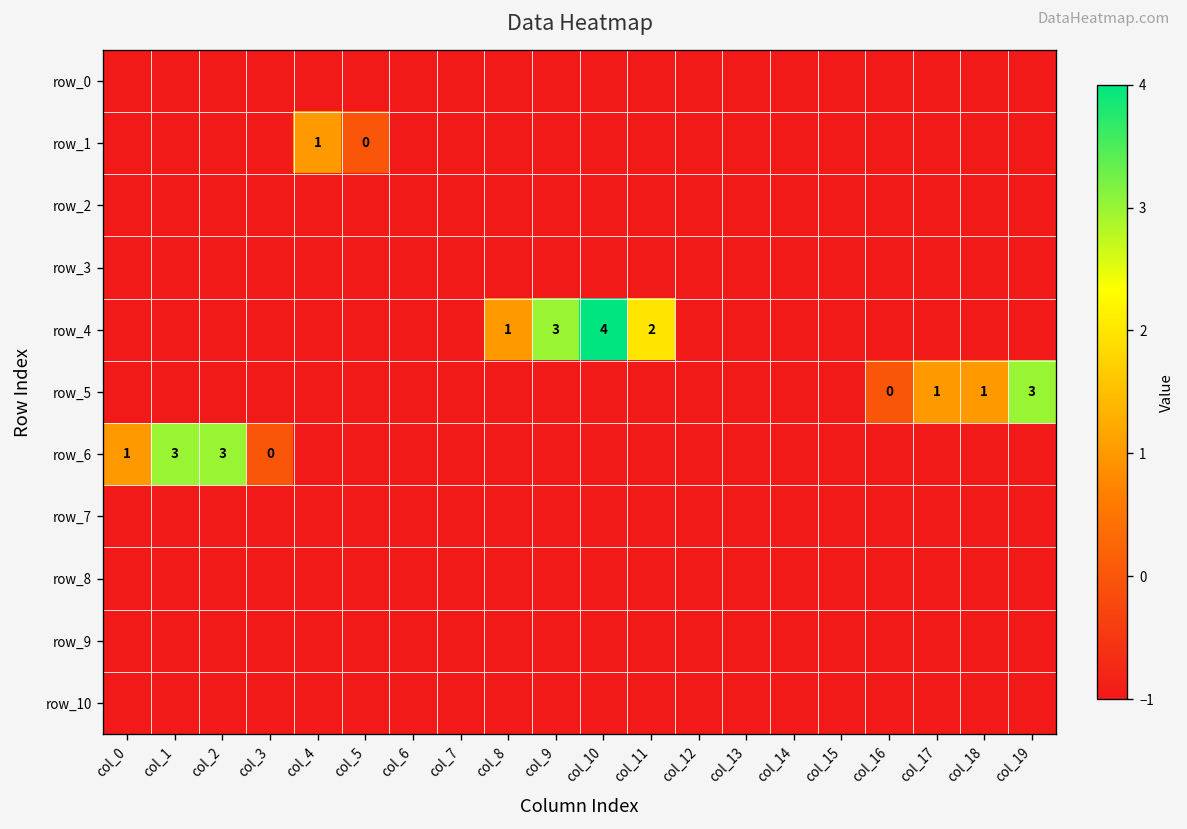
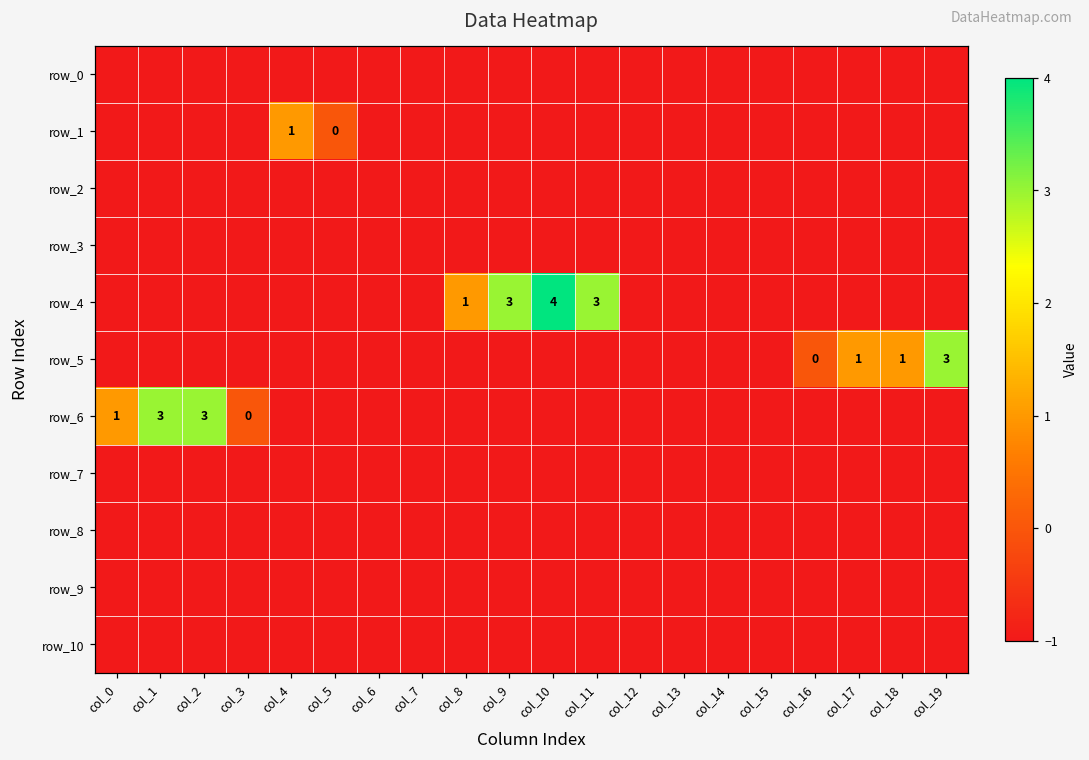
row_4, col_11: 2 -> 3
